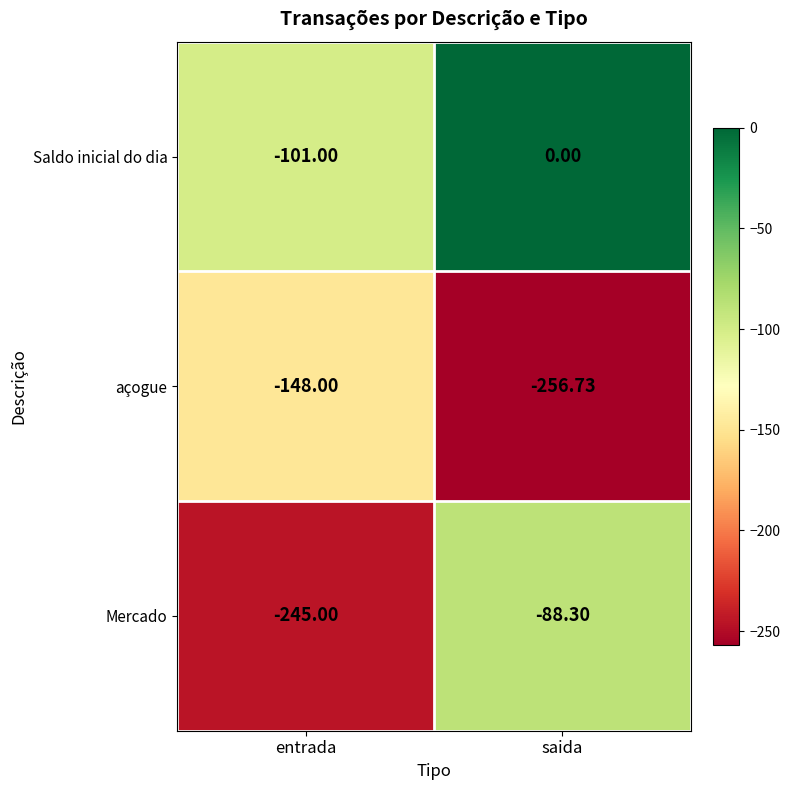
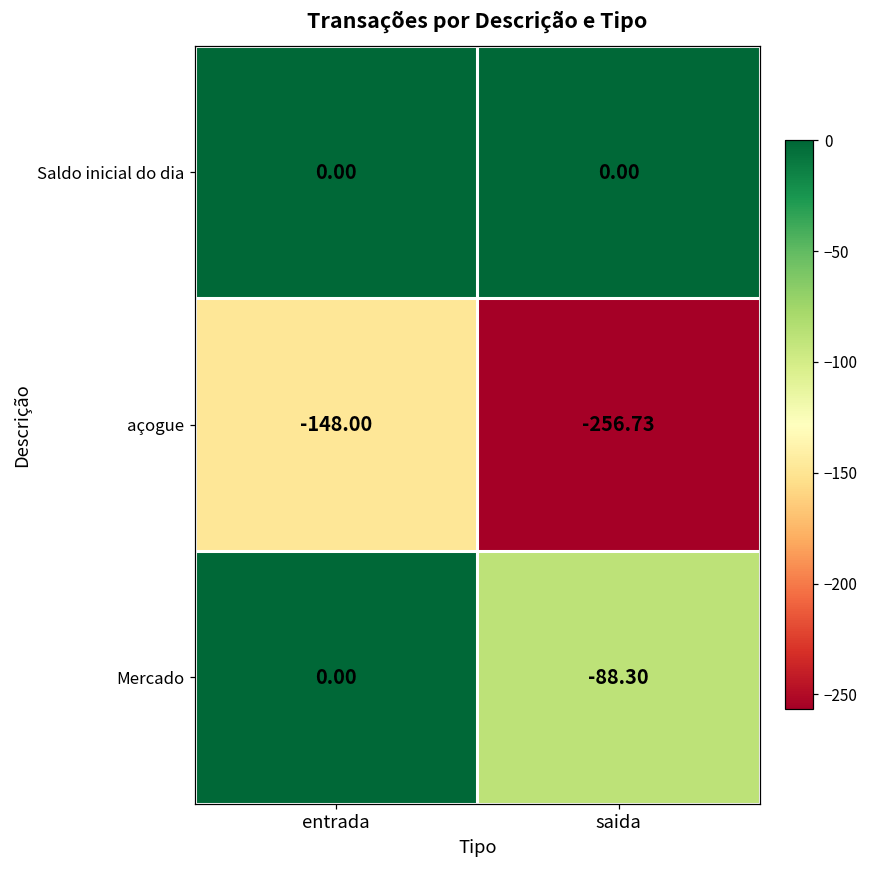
Saldo inicial do dia, entrada: -101.00 -> 0.00
Mercado, entrada: -245.00 -> 0.00
